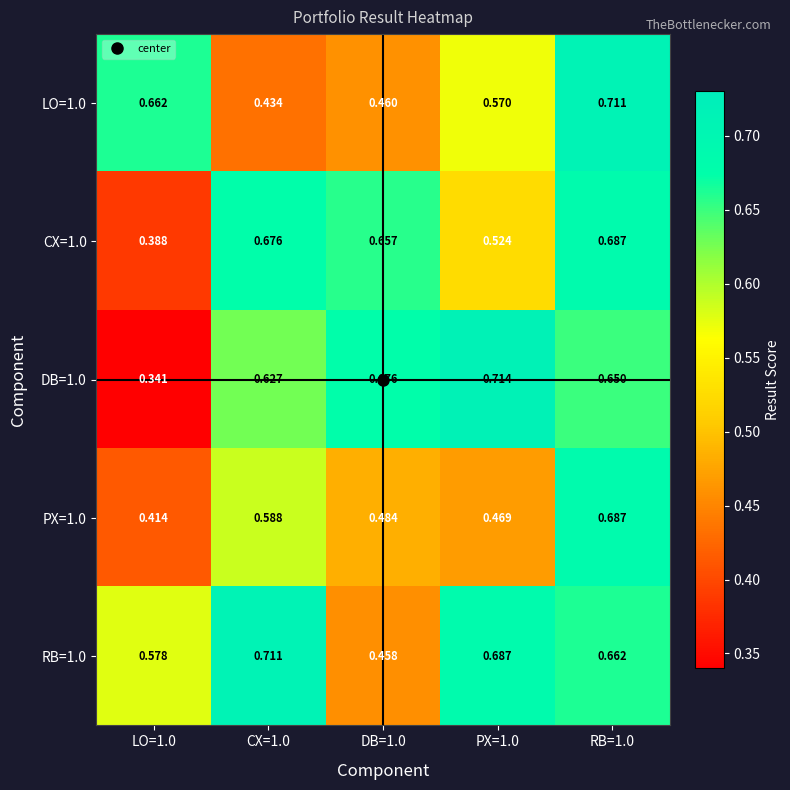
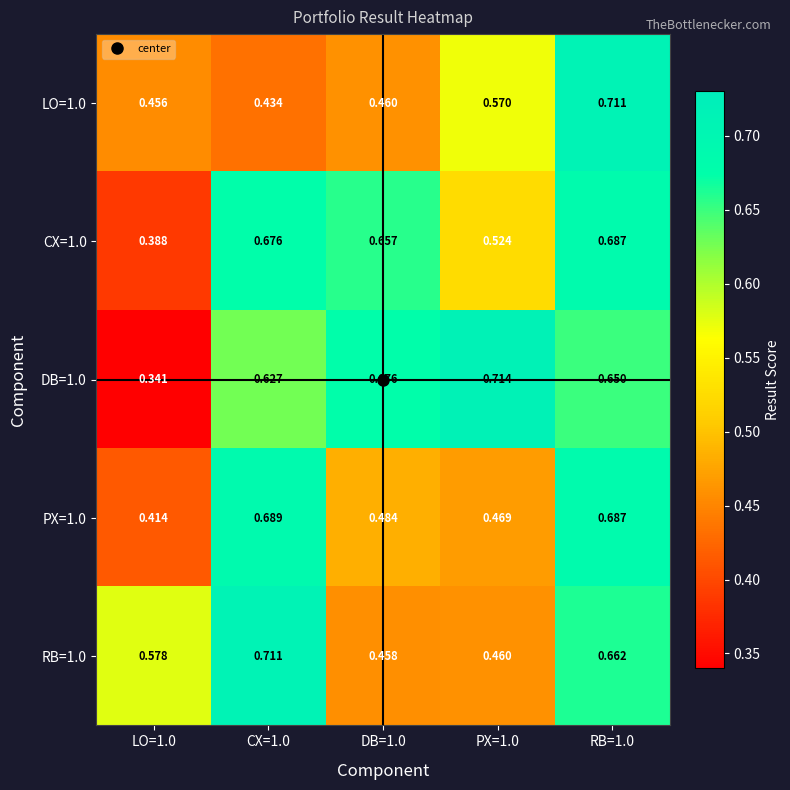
LO=1.0, LO=1.0: 0.662 -> 0.456
PX=1.0, CX=1.0: 0.588 -> 0.689
RB=1.0, PX=1.0: 0.687 -> 0.460
